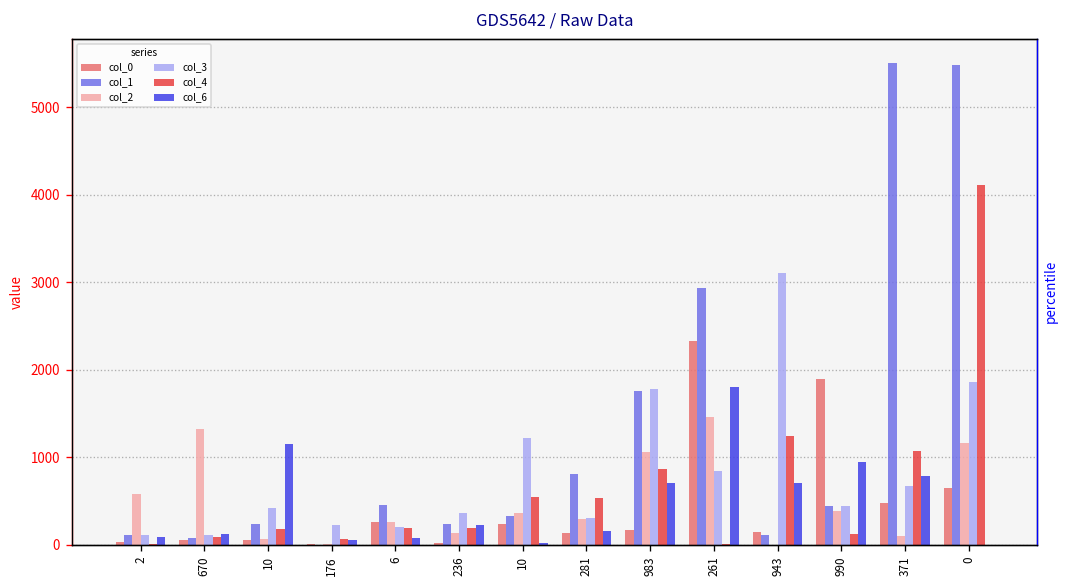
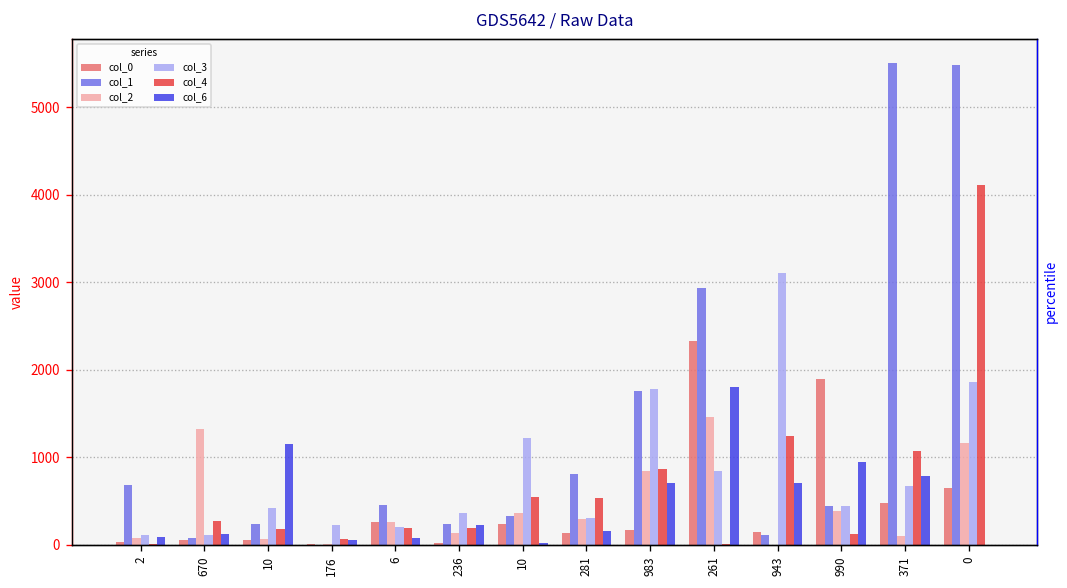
col_1, 2: 100 -> 700
col_2, 2: 600 -> 100
col_4, 670: 100 -> 300
col_2, 983: 1100 -> 800
